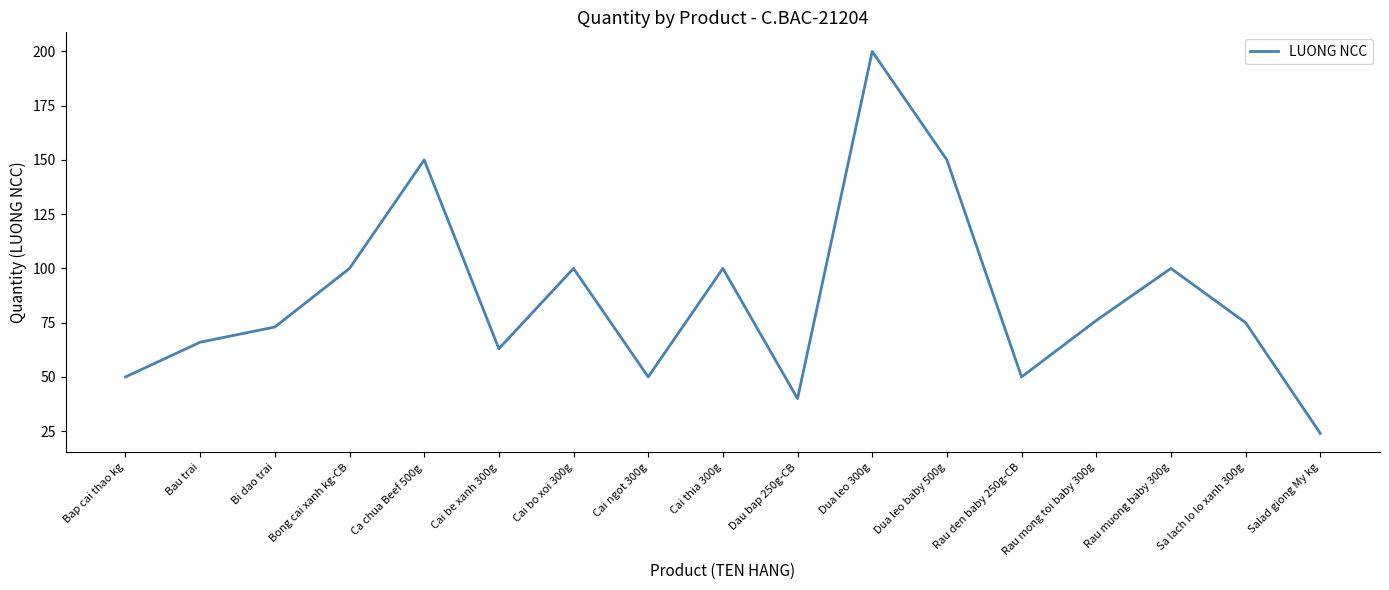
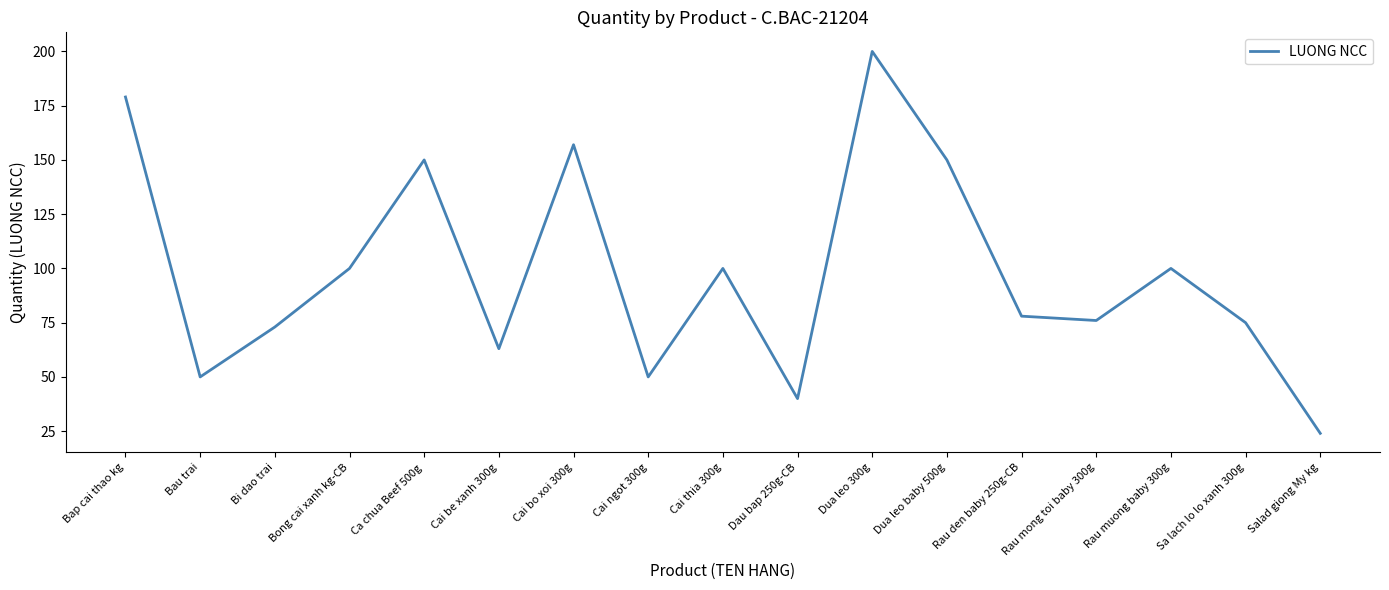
Bap cai thao kg: 50 -> 179
Bau trai: 66 -> 50
Cai bo xoi 300g: 100 -> 157
Rau den baby 250g-CB: 50 -> 78
